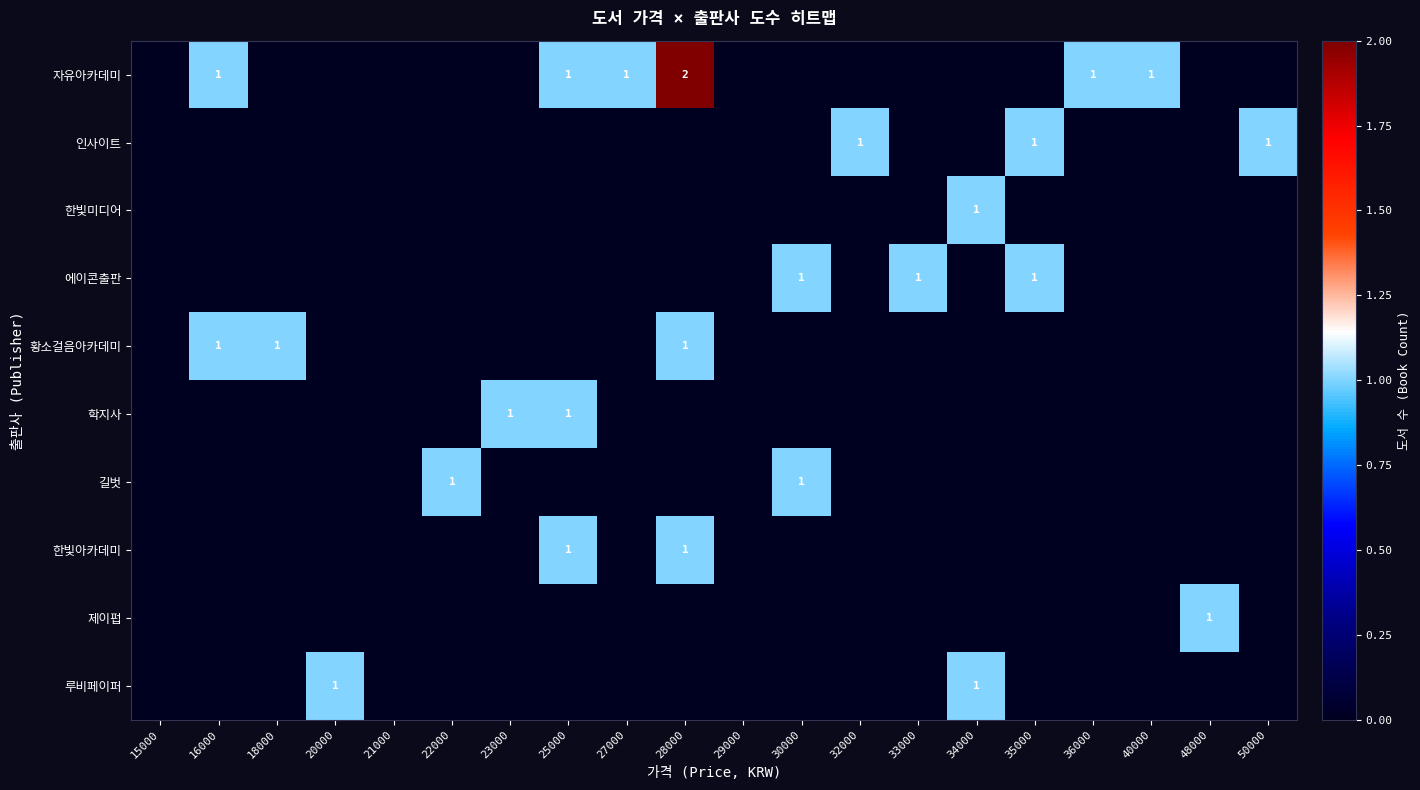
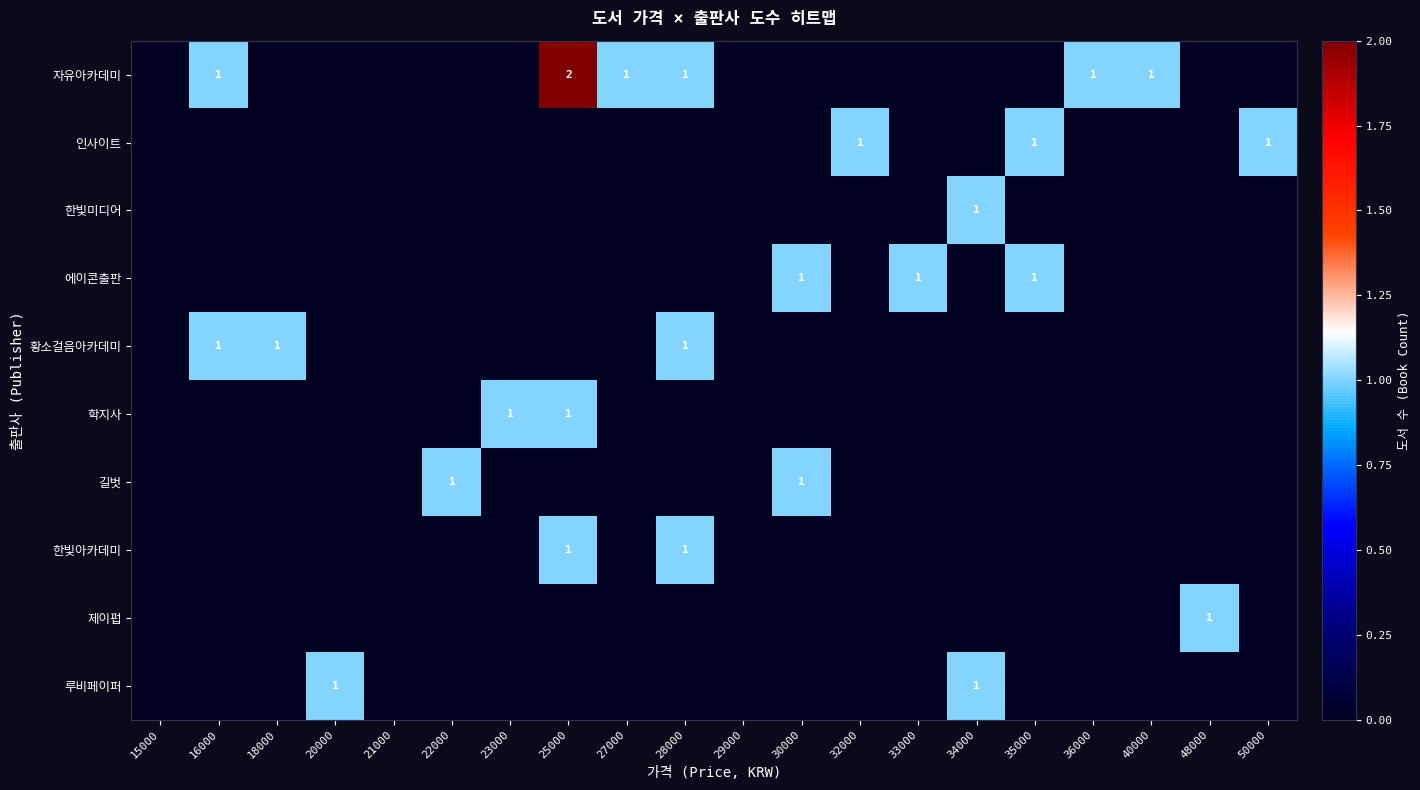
자유아카데미, 25000: 1 -> 2
자유아카데미, 28000: 2 -> 1
